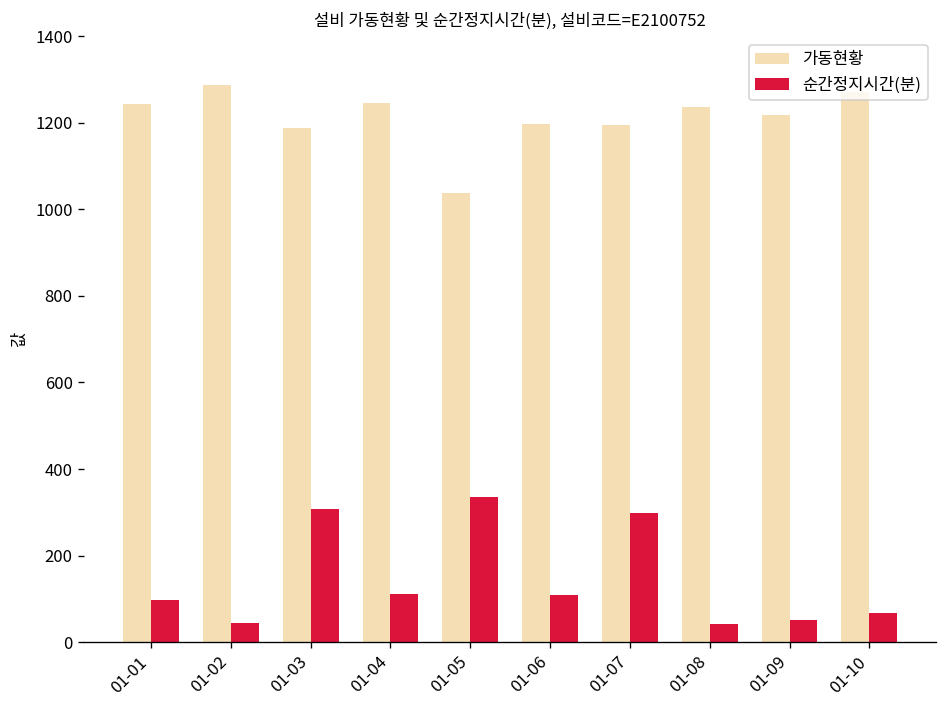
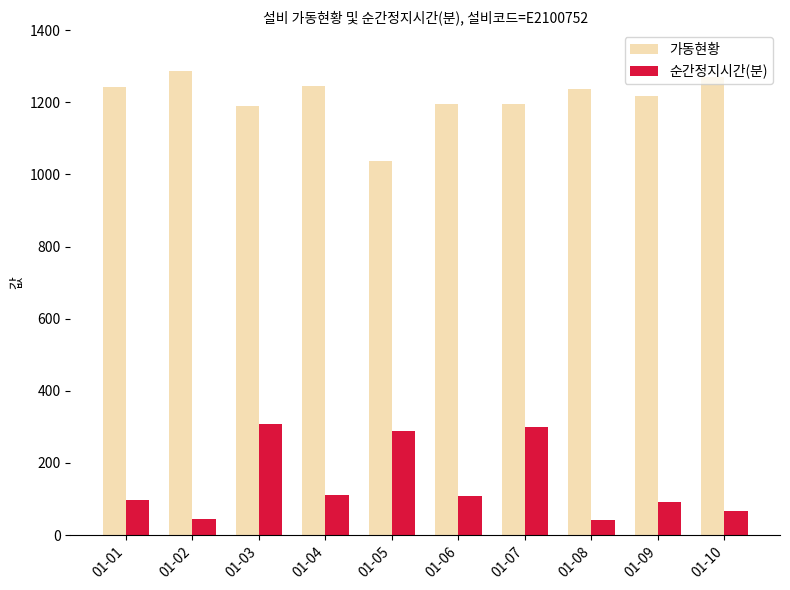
순간정지시간(분), 01-05: 340 -> 290
순간정지시간(분), 01-09: 50 -> 90
